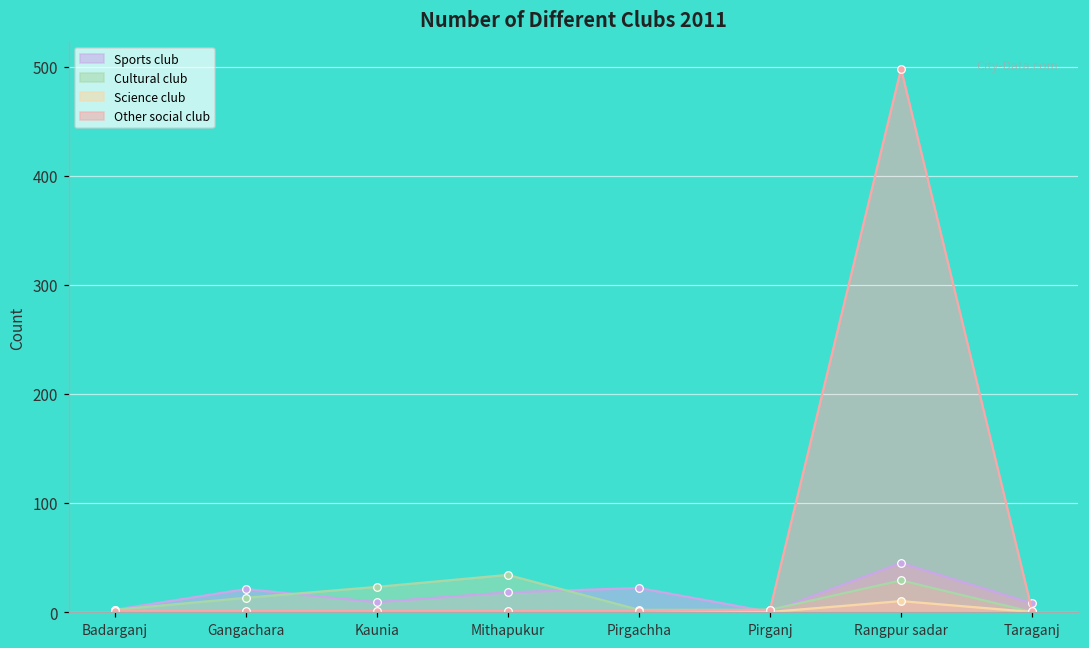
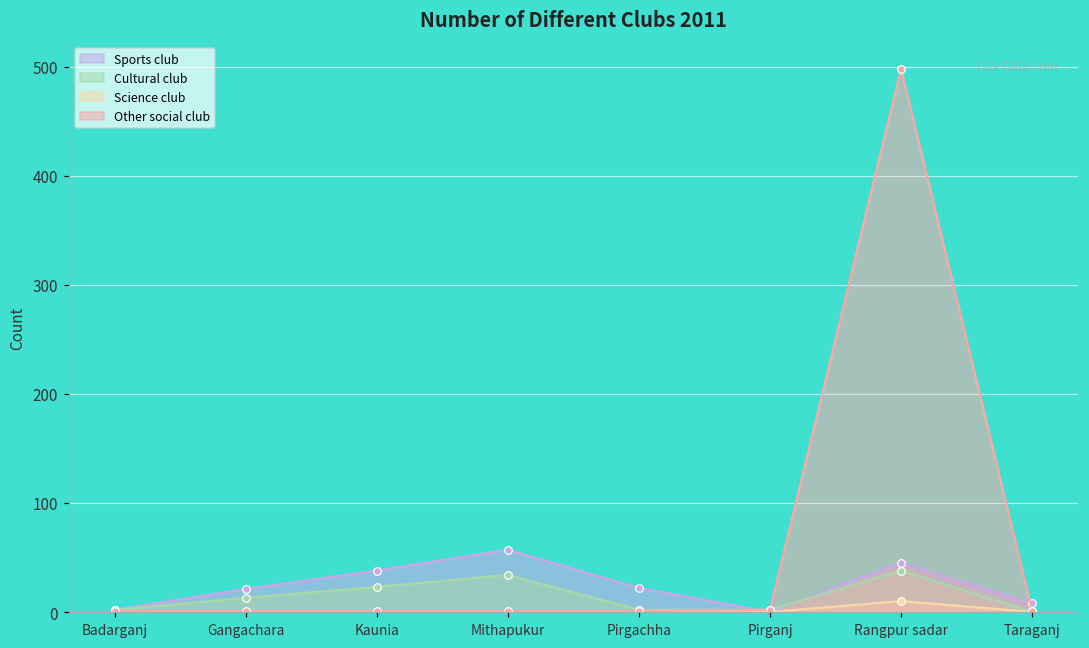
Sports club, Kaunia: 10 -> 40
Sports club, Mithapukur: 20 -> 60
Cultural club, Rangpur sadar: 30 -> 40
